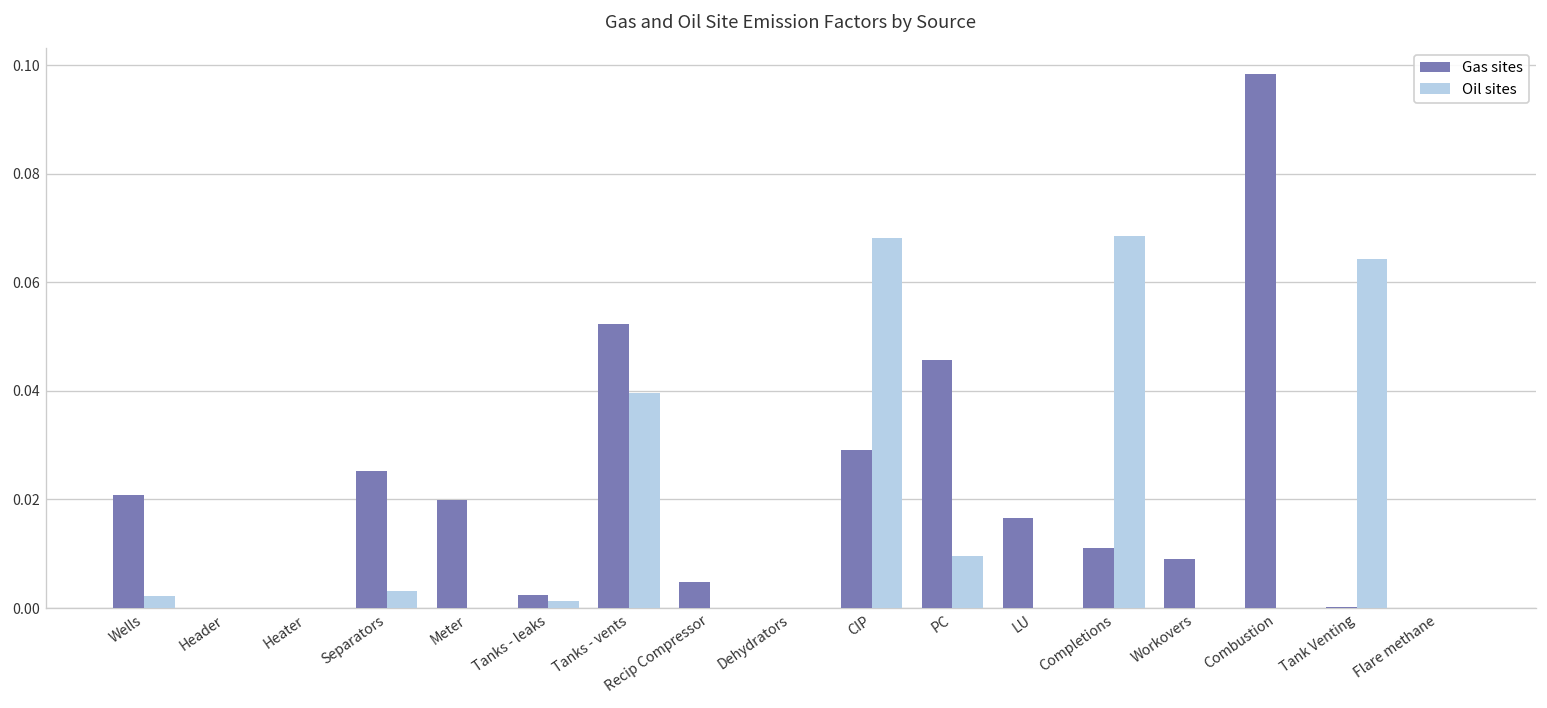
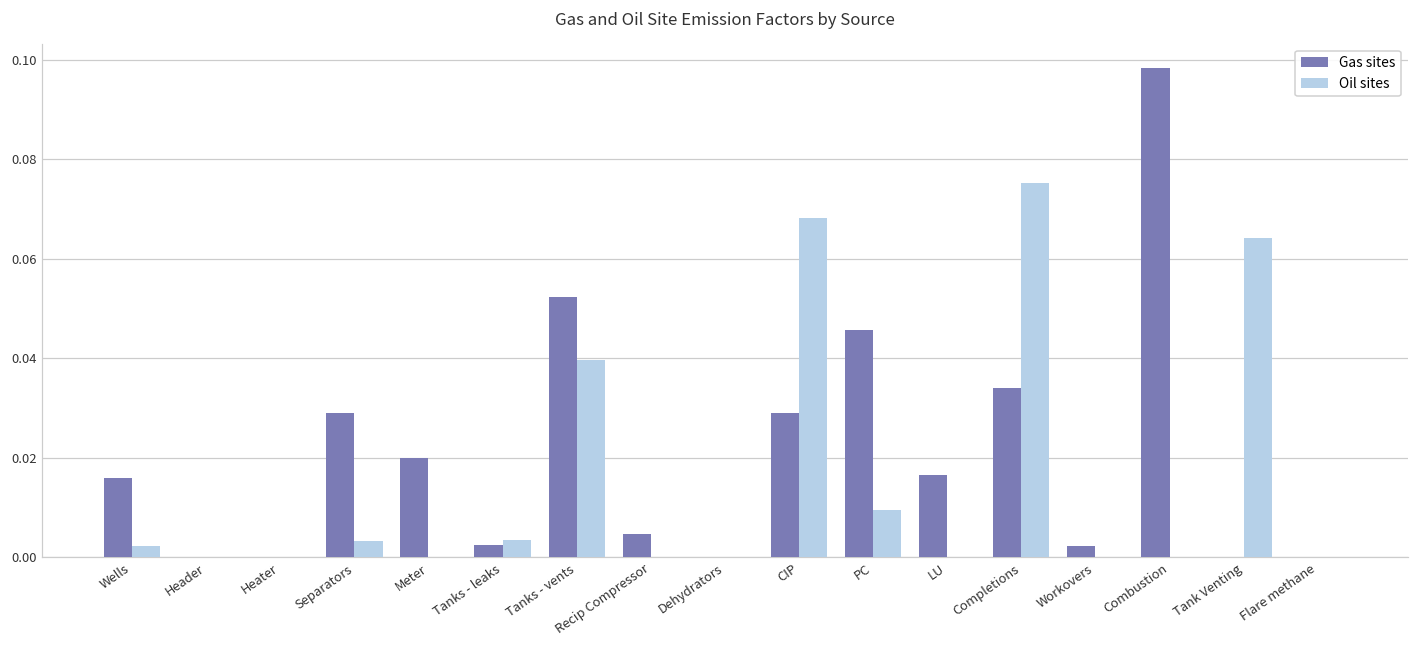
Gas sites, Wells: 0.021 -> 0.016
Gas sites, Separators: 0.025 -> 0.029
Oil sites, Tanks - leaks: 0.001 -> 0.003
Gas sites, Completions: 0.011 -> 0.034
Oil sites, Completions: 0.069 -> 0.075
Gas sites, Workovers: 0.009 -> 0.002
